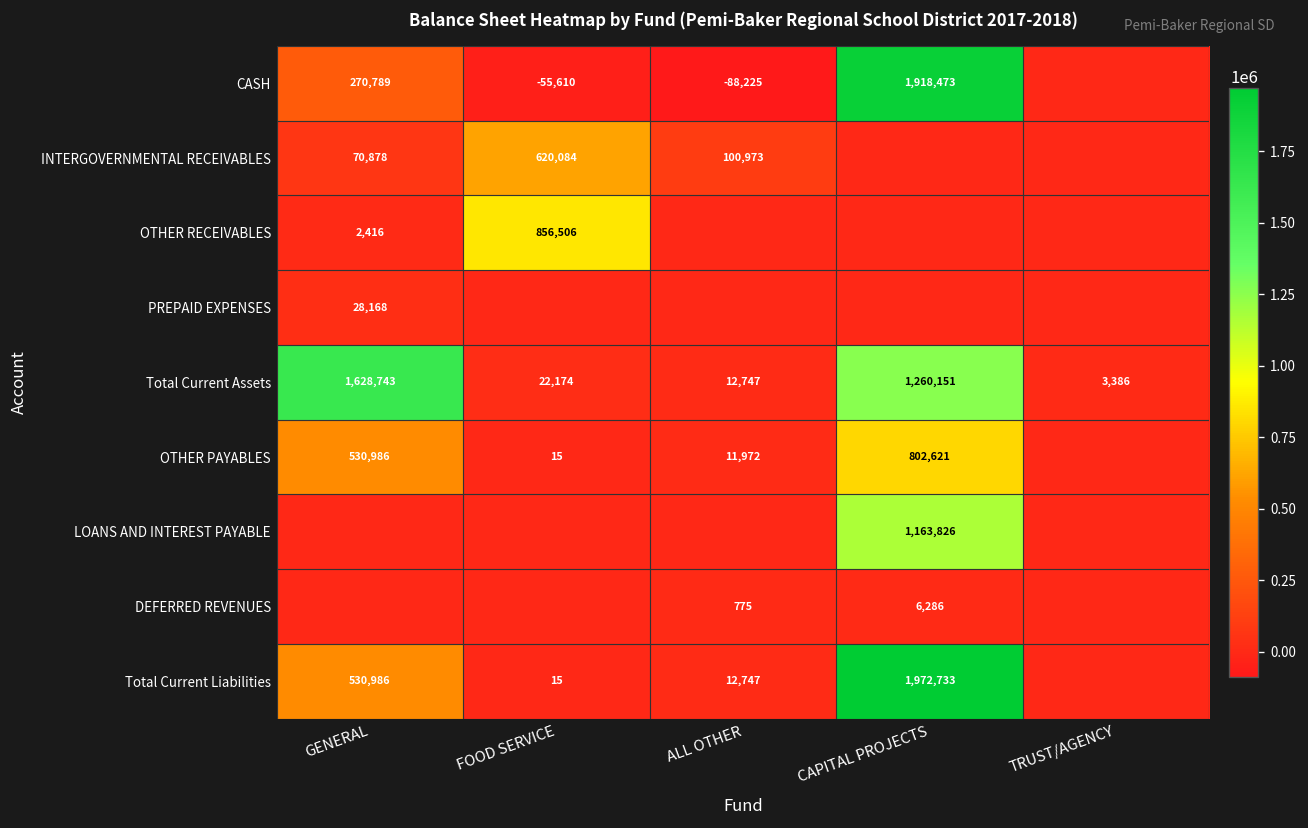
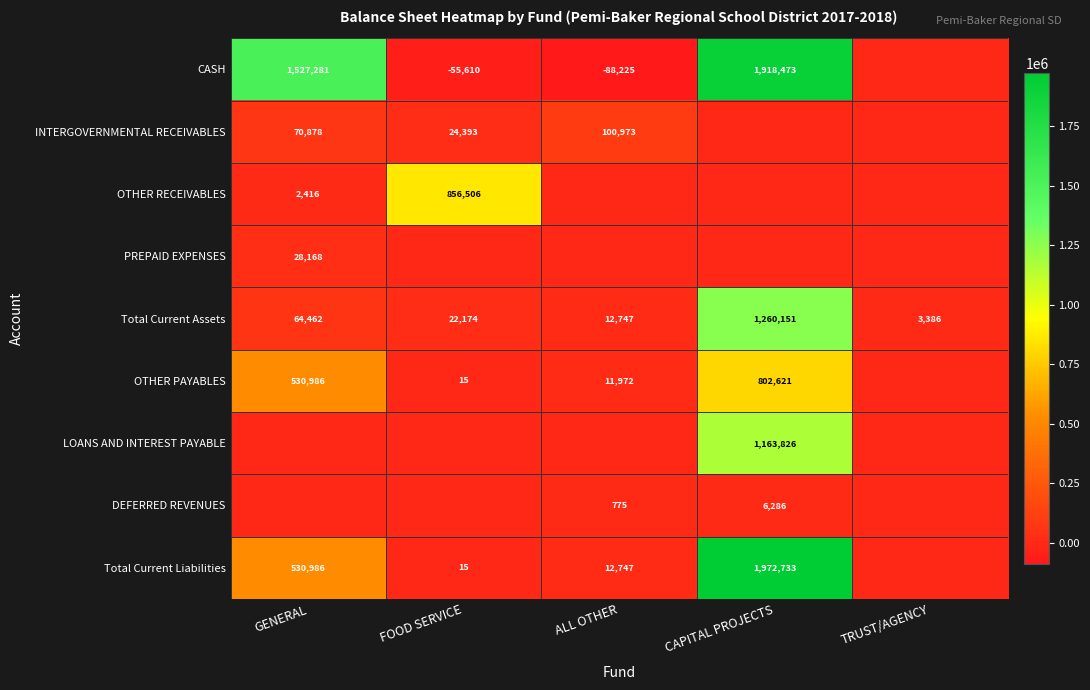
CASH, GENERAL: 270,789 -> 1,527,281
INTERGOVERNMENTAL RECEIVABLES, FOOD SERVICE: 620,084 -> 24,393
Total Current Assets, GENERAL: 1,628,743 -> 64,462
